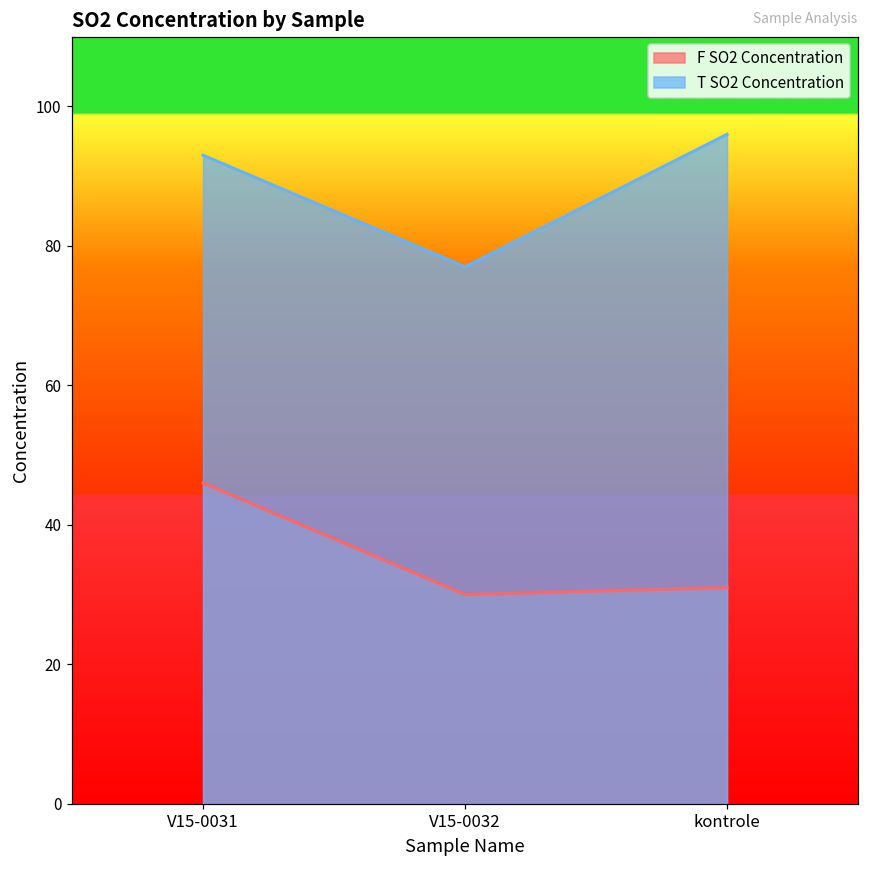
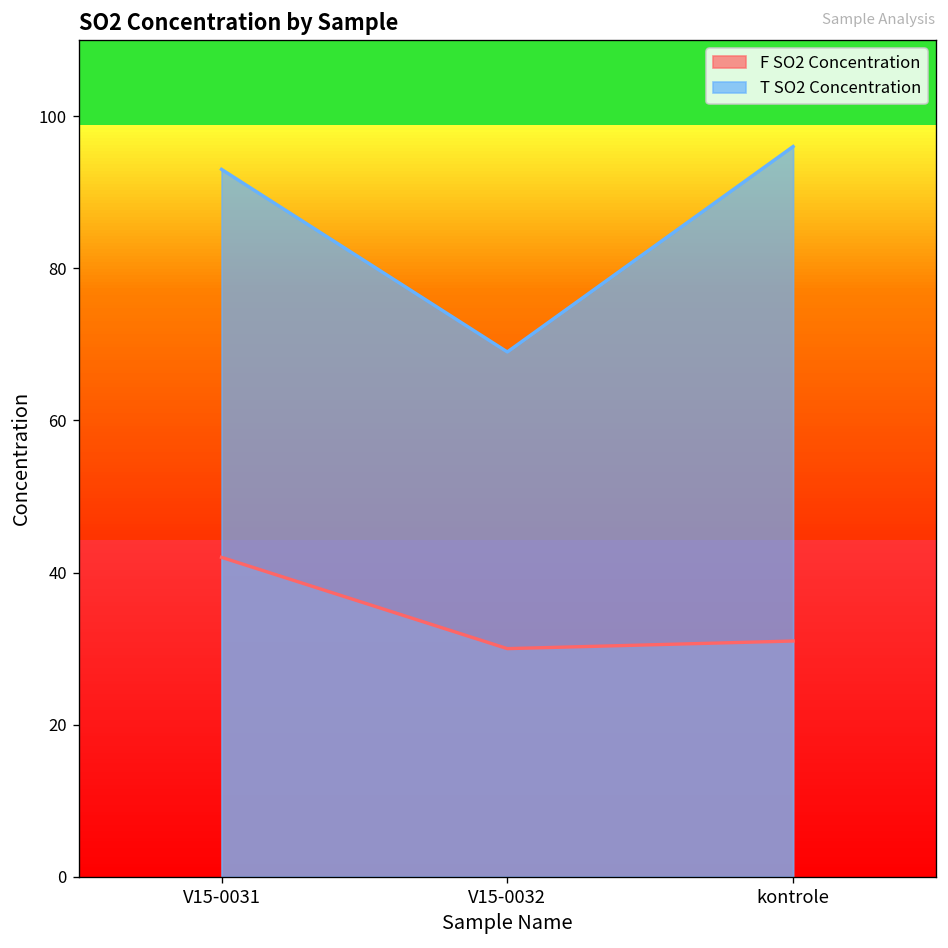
F SO2 Concentration, V15-0031: 46 -> 42
T SO2 Concentration, V15-0032: 77 -> 69
